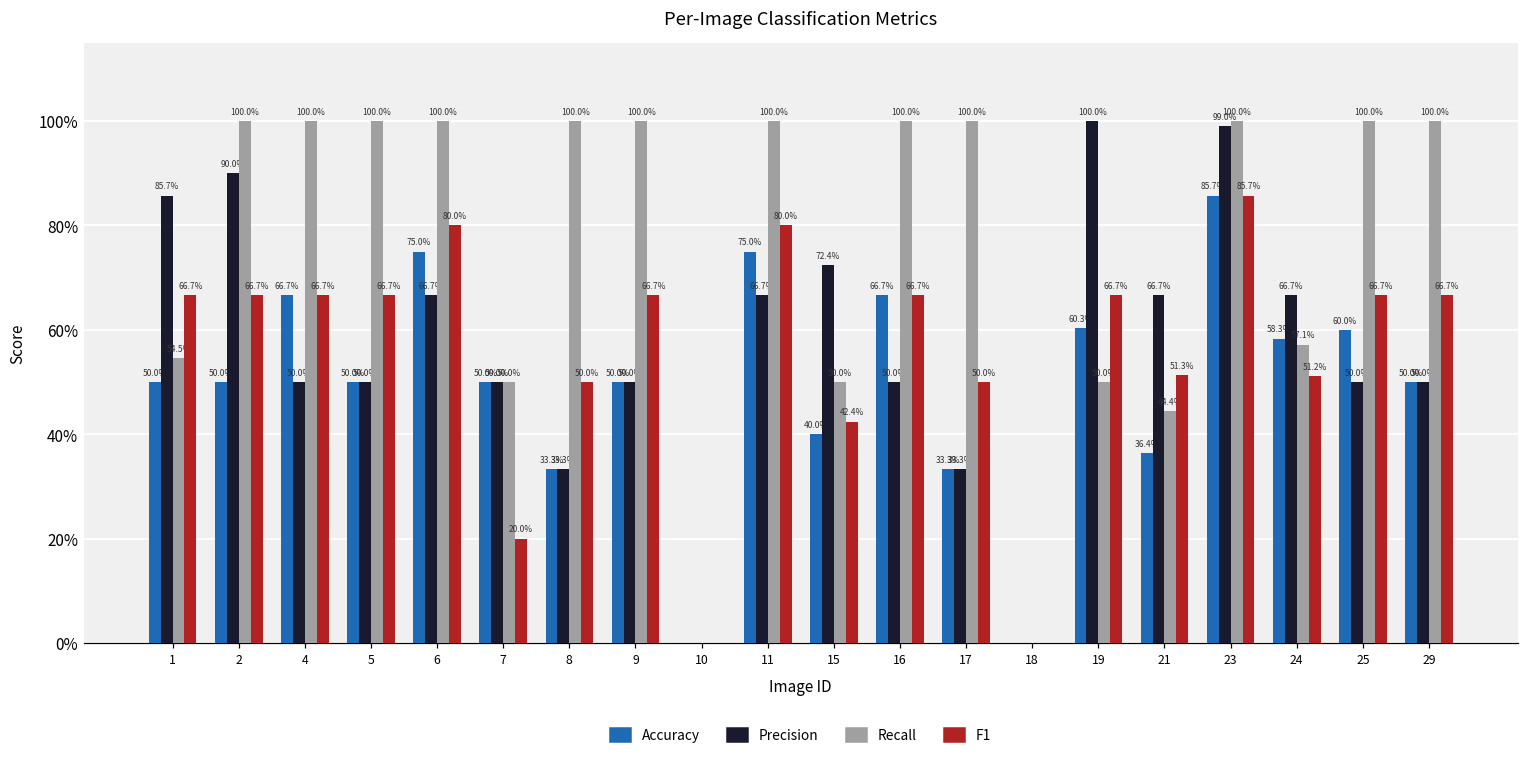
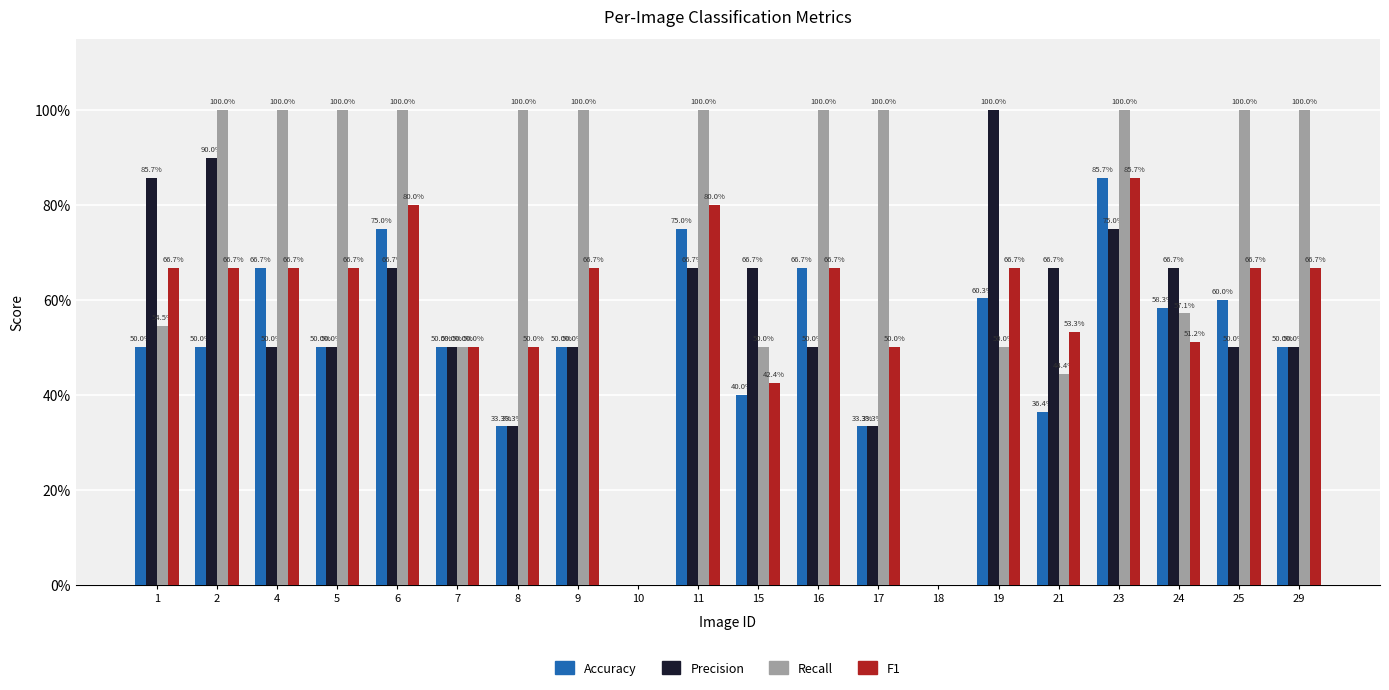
F1, 7: 20.0% -> 50.0%
Precision, 15: 72.4% -> 66.7%
F1, 21: 51.3% -> 53.3%
Precision, 23: 99.0% -> 75.0%
